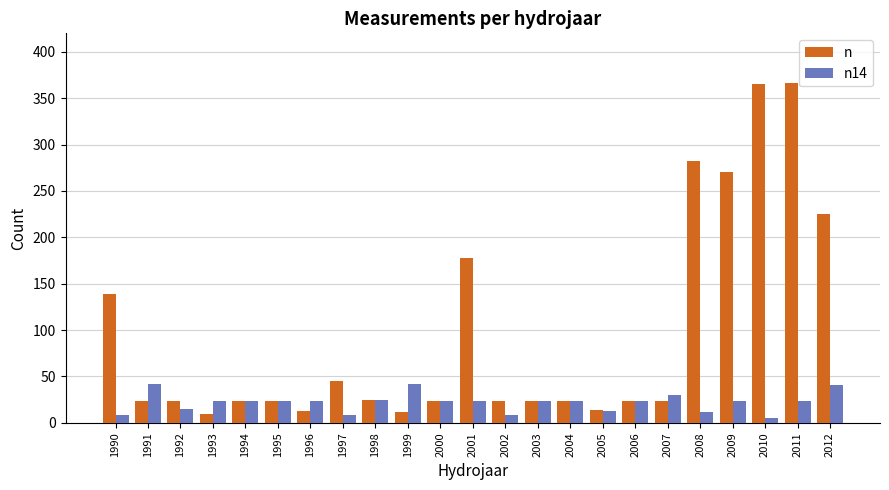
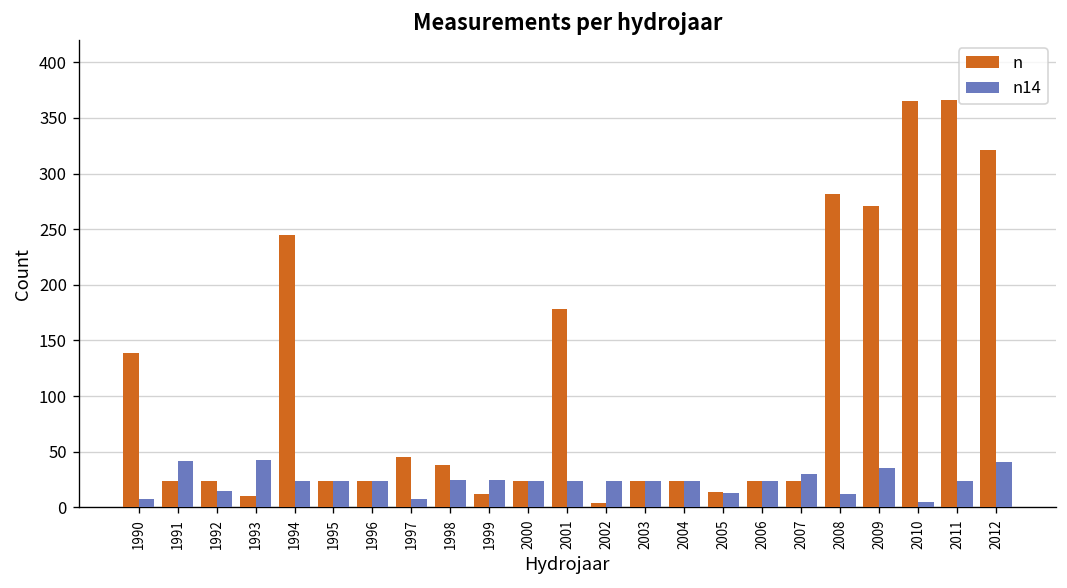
n14, 1993: 20 -> 40
n, 1994: 20 -> 250
n, 1996: 10 -> 20
n, 1998: 30 -> 40
n14, 1999: 40 -> 30
n, 2002: 20 -> 0
n14, 2002: 10 -> 20
n14, 2009: 20 -> 40
n, 2012: 230 -> 320
